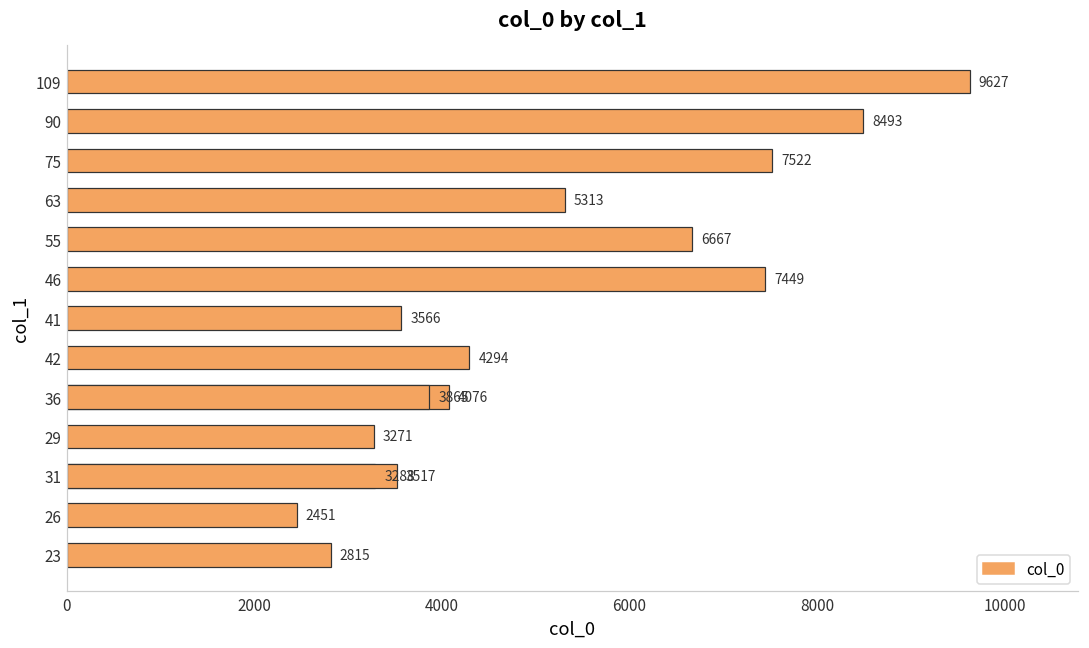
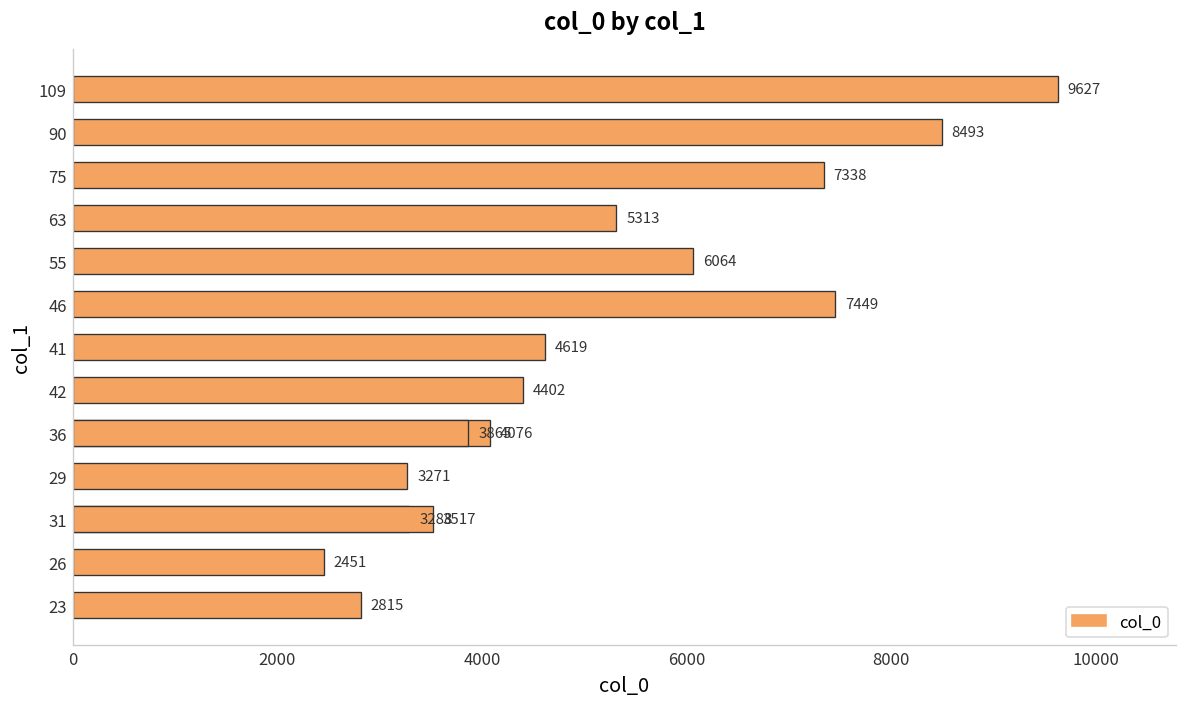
75: 7522 -> 7338
55: 6667 -> 6064
41: 3566 -> 4619
42: 4294 -> 4402
